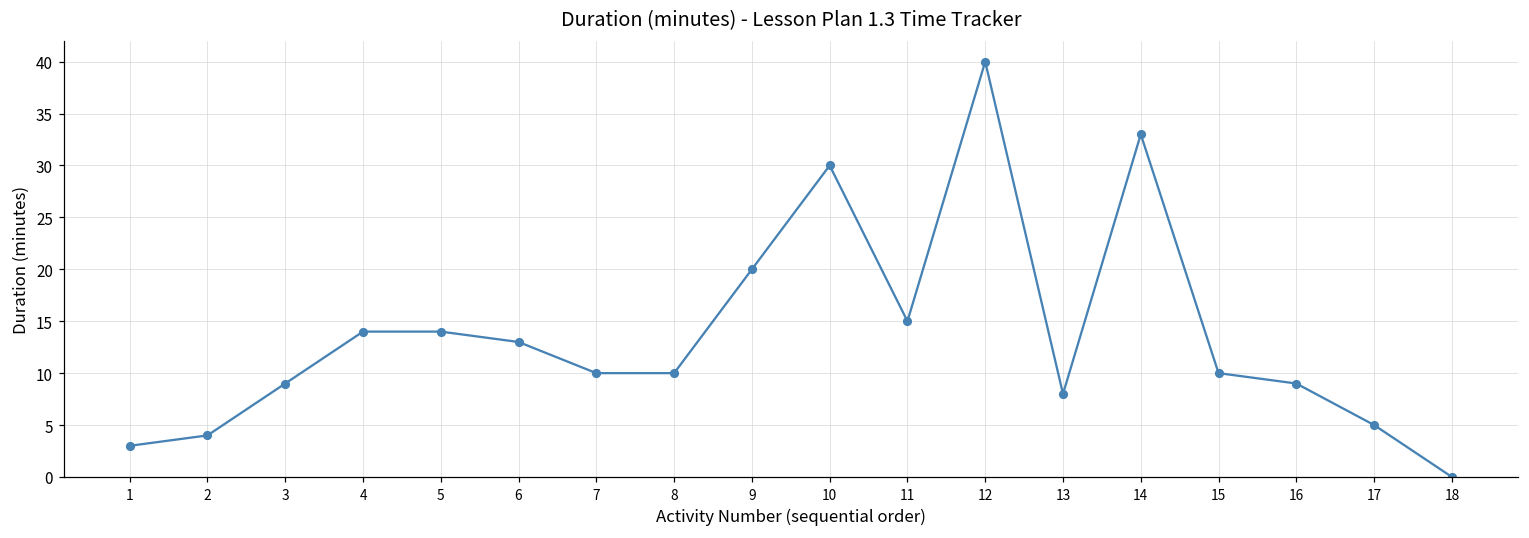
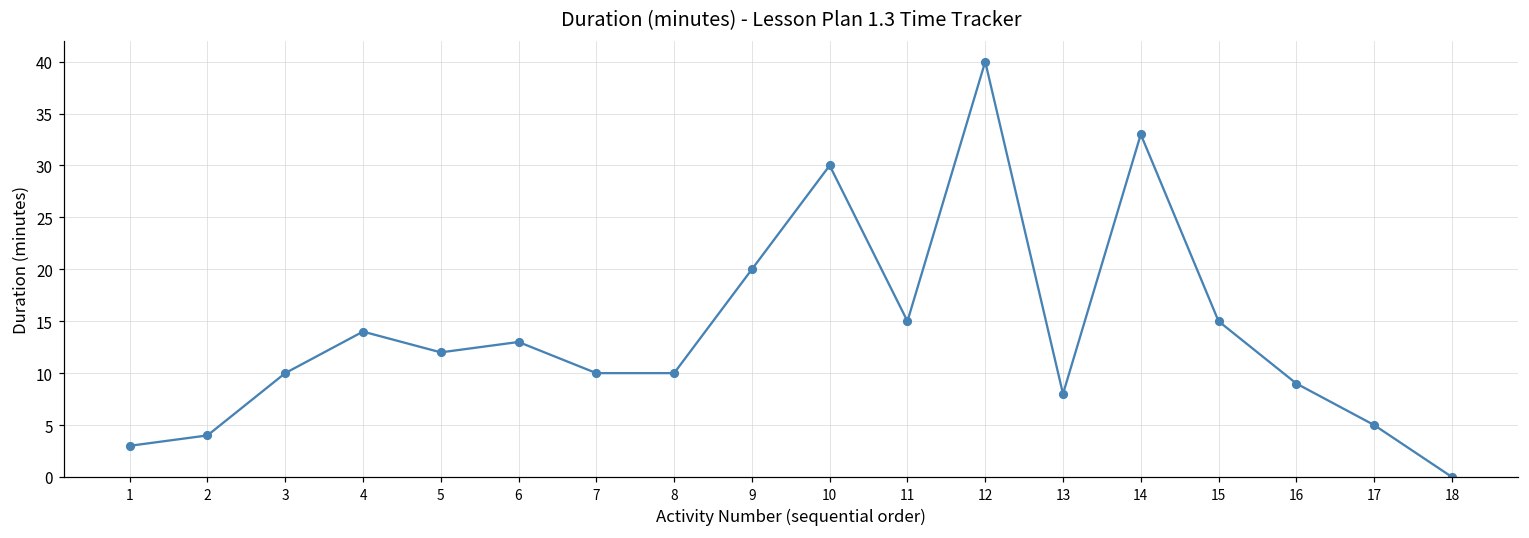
3: 9 -> 10
5: 14 -> 12
15: 10 -> 15
